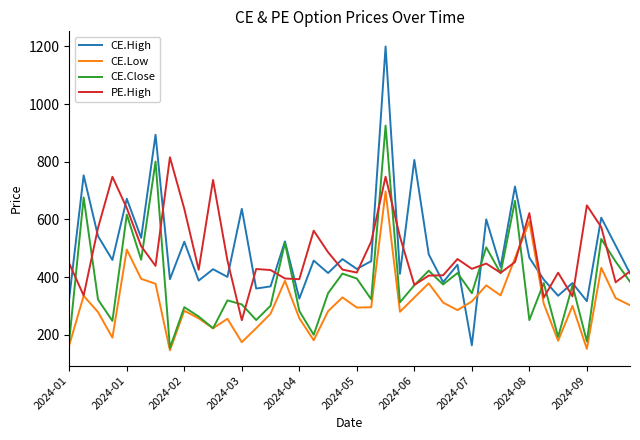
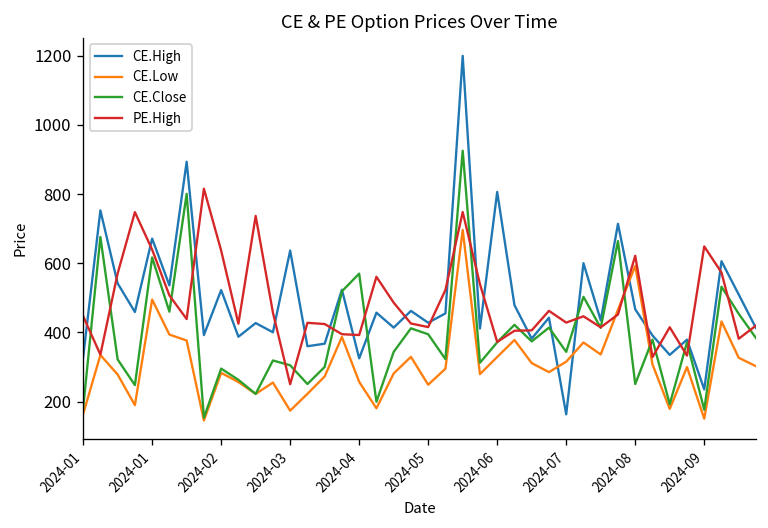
CE.Close, 2024-04: 280 -> 570
CE.Low, 2024-05: 290 -> 250
CE.High, 2024-09: 320 -> 240
